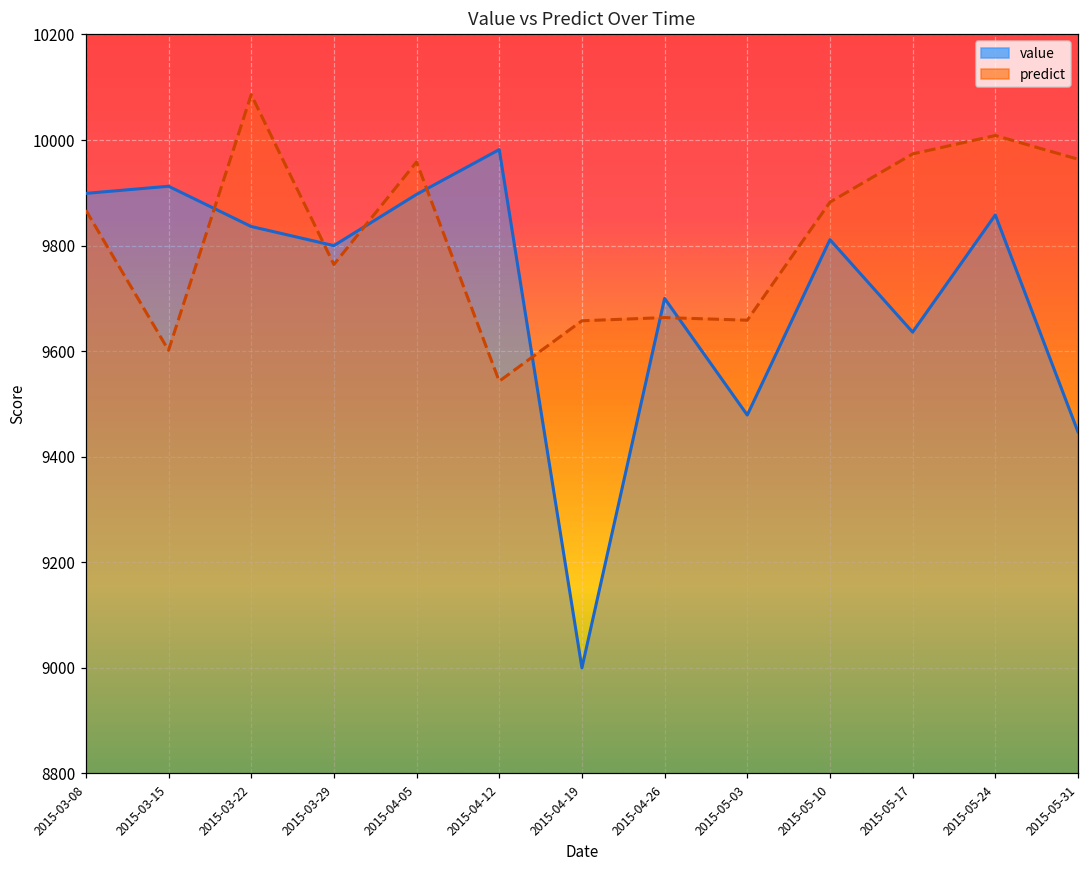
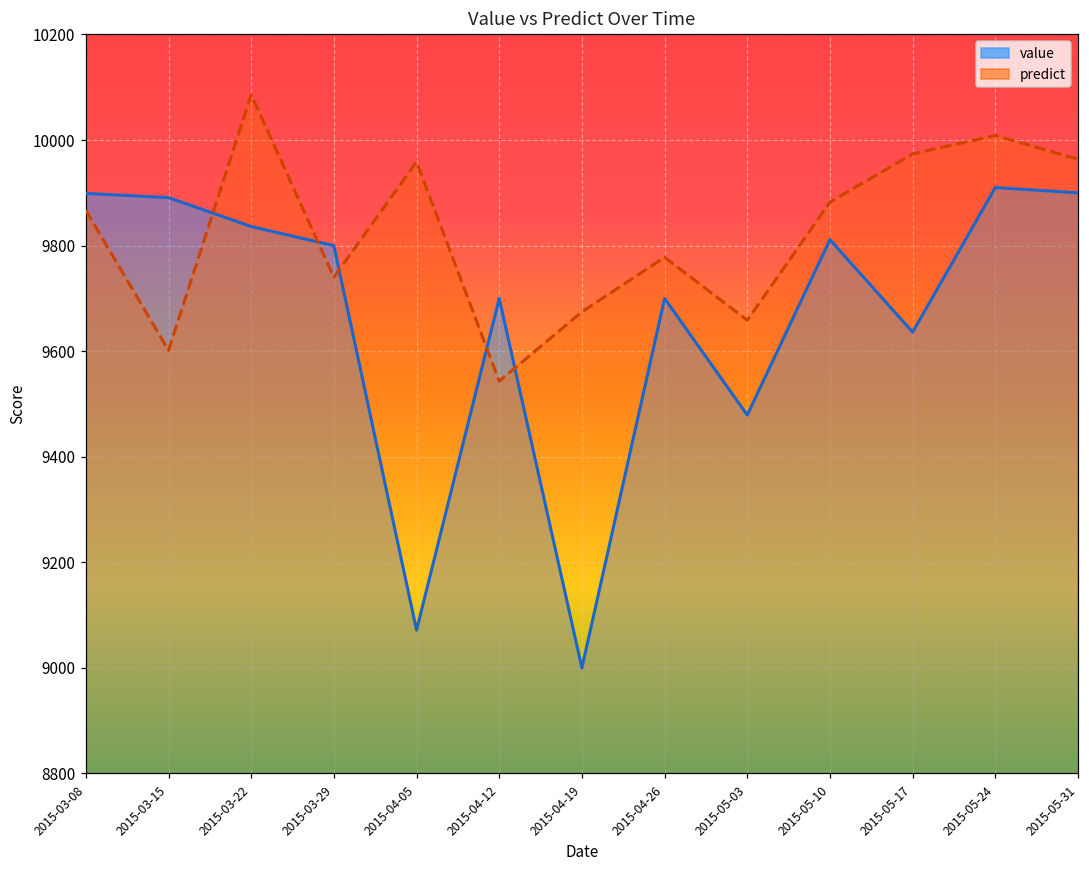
value, 2015-03-15: 9910 -> 9890
predict, 2015-03-29: 9760 -> 9740
value, 2015-04-05: 9900 -> 9070
value, 2015-04-12: 9980 -> 9700
predict, 2015-04-19: 9660 -> 9670
predict, 2015-04-26: 9660 -> 9780
value, 2015-05-24: 9860 -> 9910
value, 2015-05-31: 9450 -> 9900
